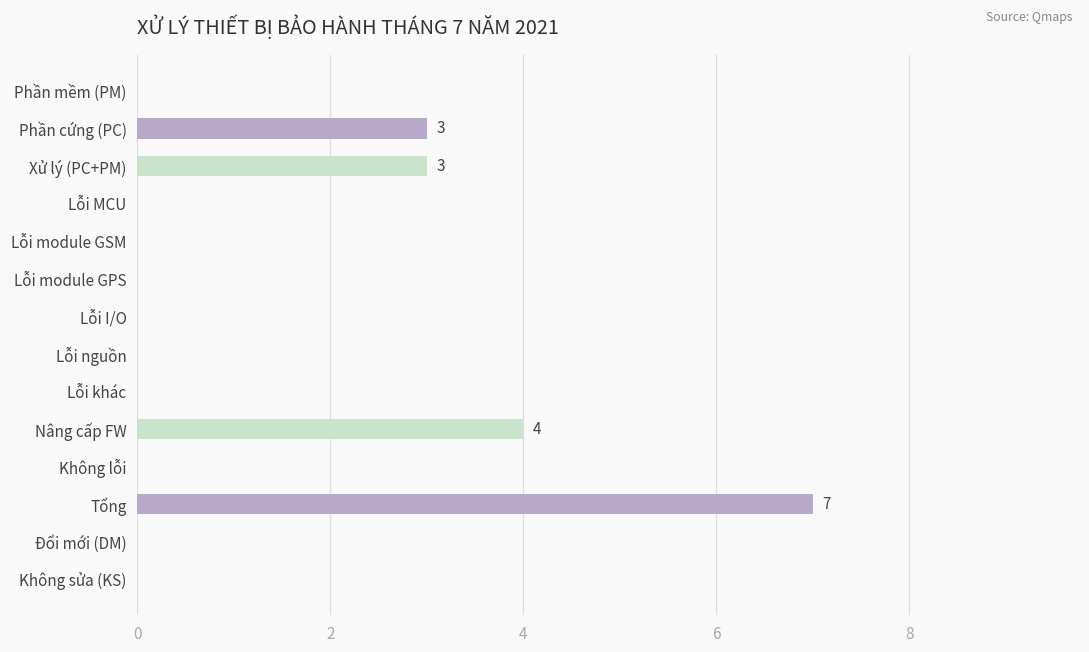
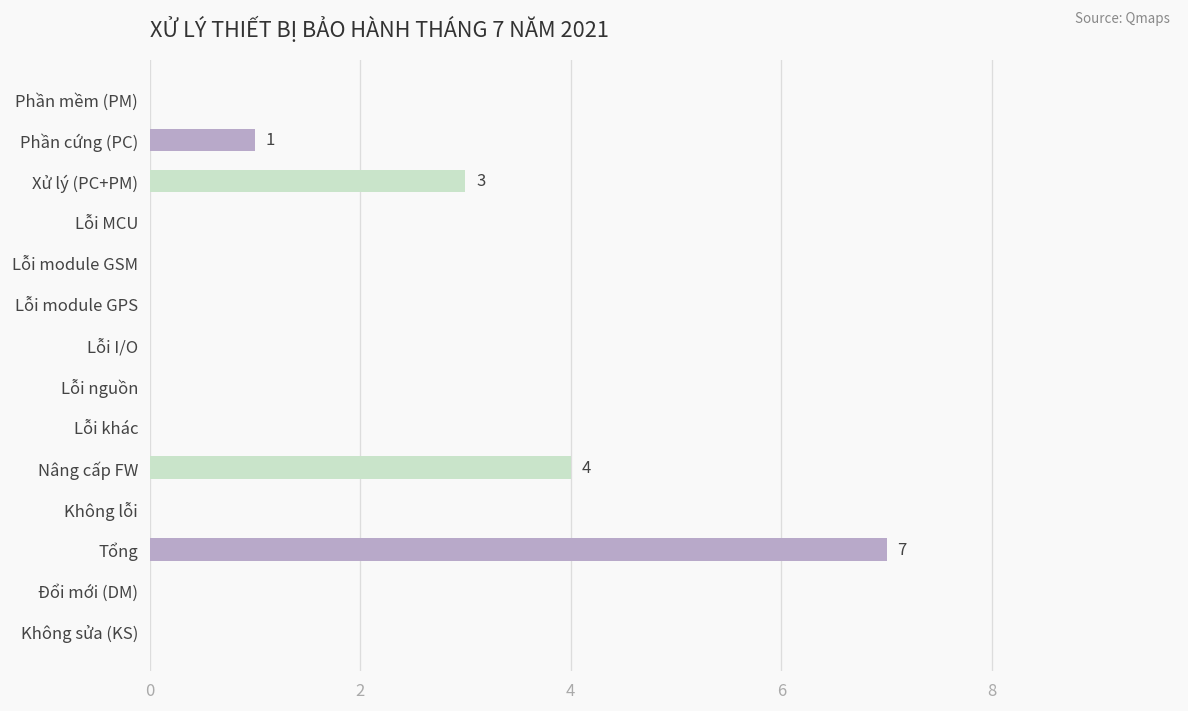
Phần cứng (PC): 3 -> 1
